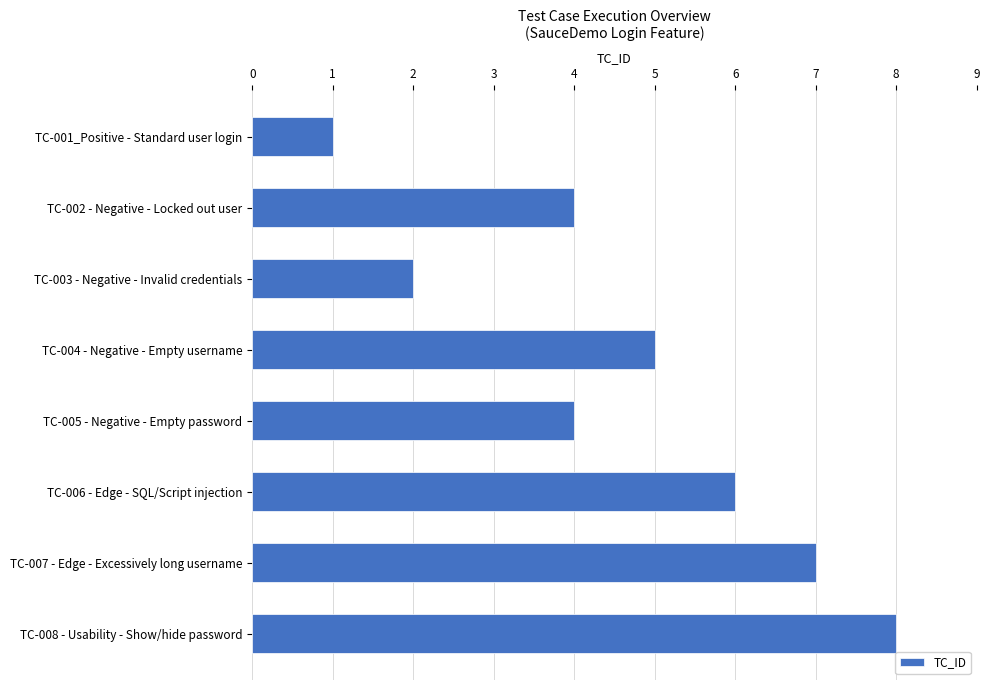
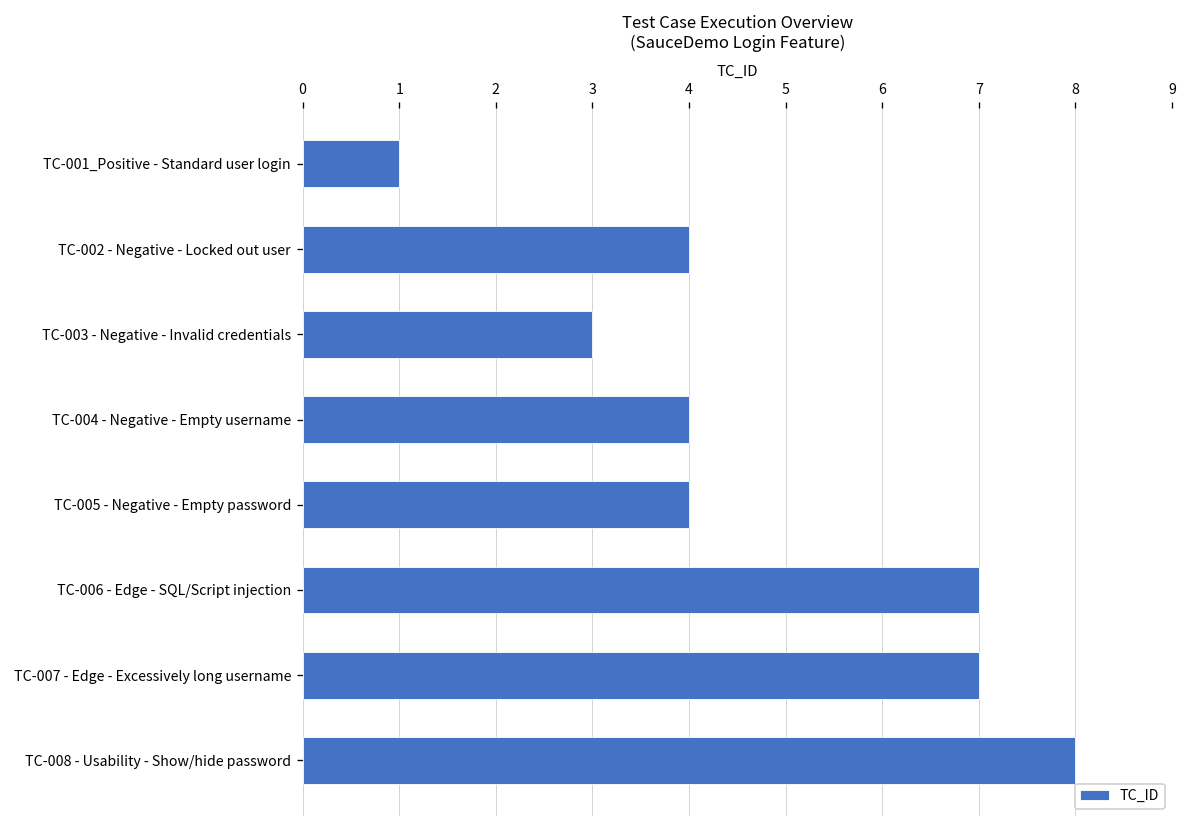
TC-003 - Negative - Invalid credentials: 2 -> 3
TC-004 - Negative - Empty username: 5 -> 4
TC-006 - Edge - SQL/Script injection: 6 -> 7
